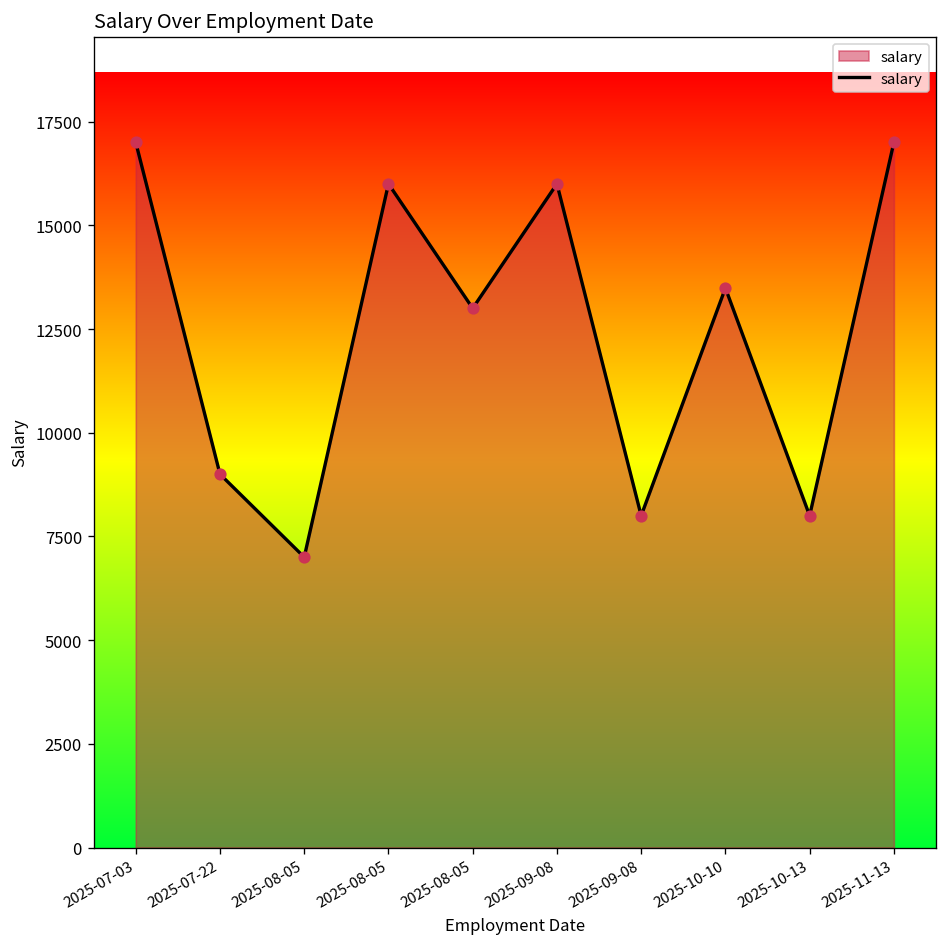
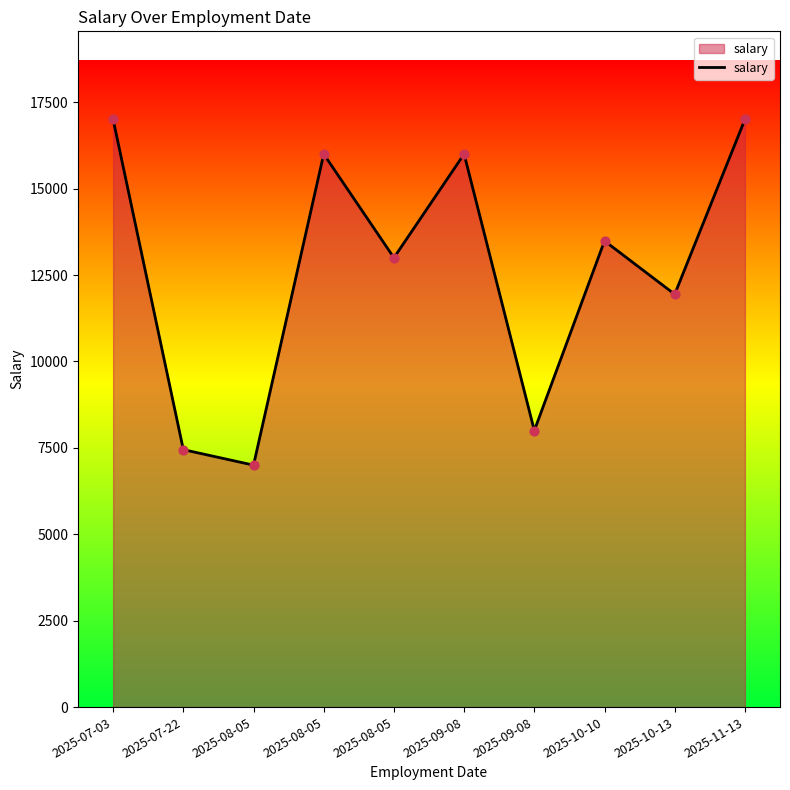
2025-07-22: 9000 -> 7400
2025-10-13: 8000 -> 11900
